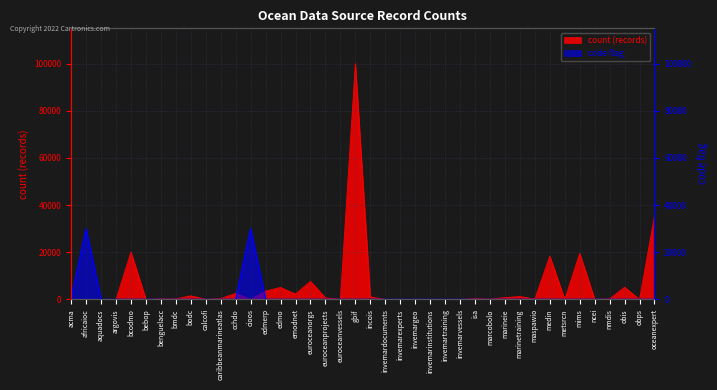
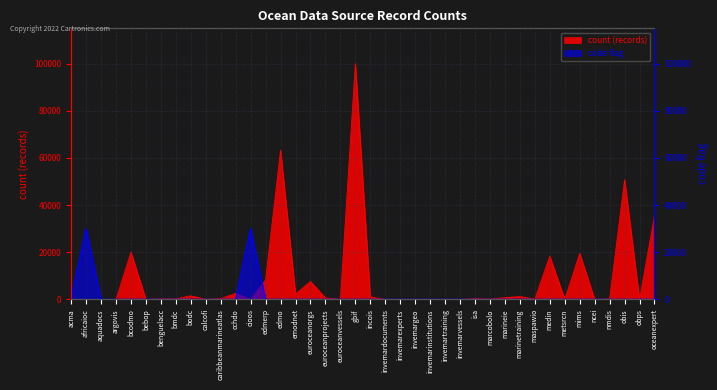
count (records), edmerp: 4000 -> 8000
count (records), edmo: 5000 -> 63000
count (records), obis: 5000 -> 51000
